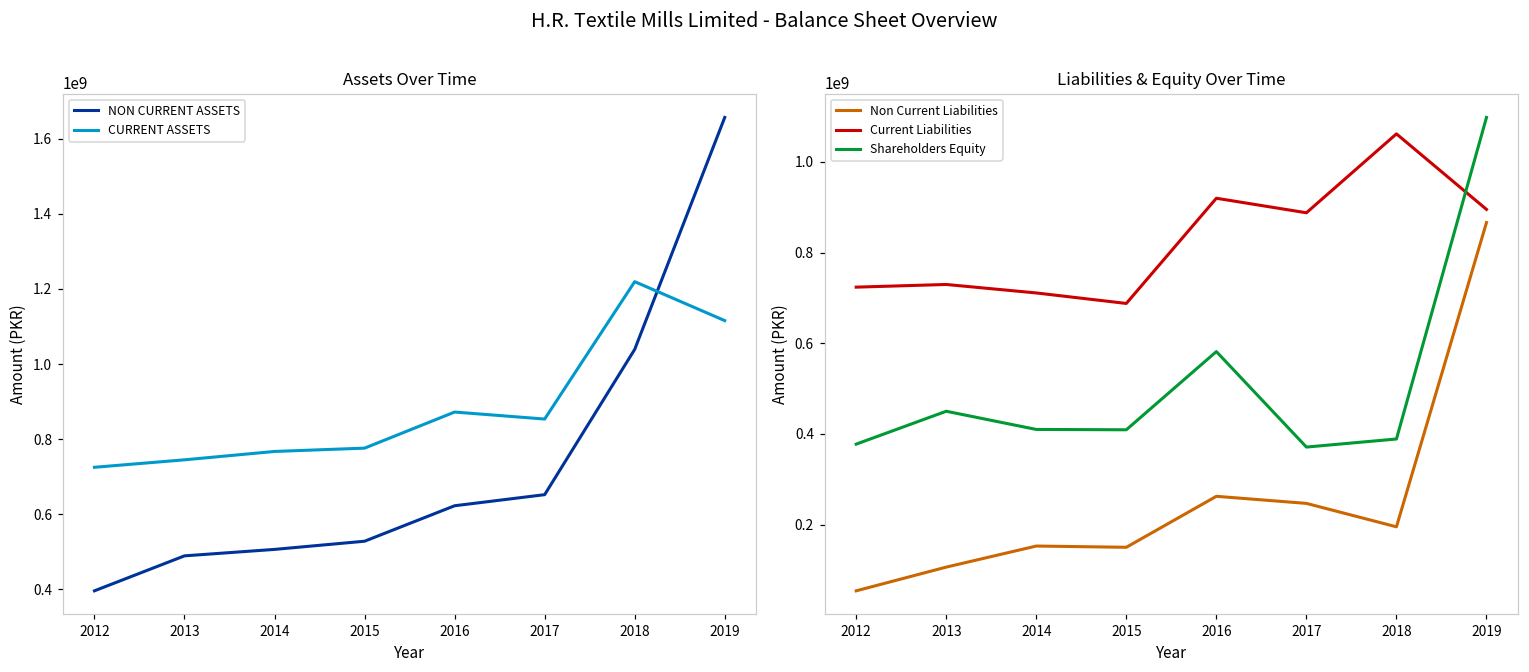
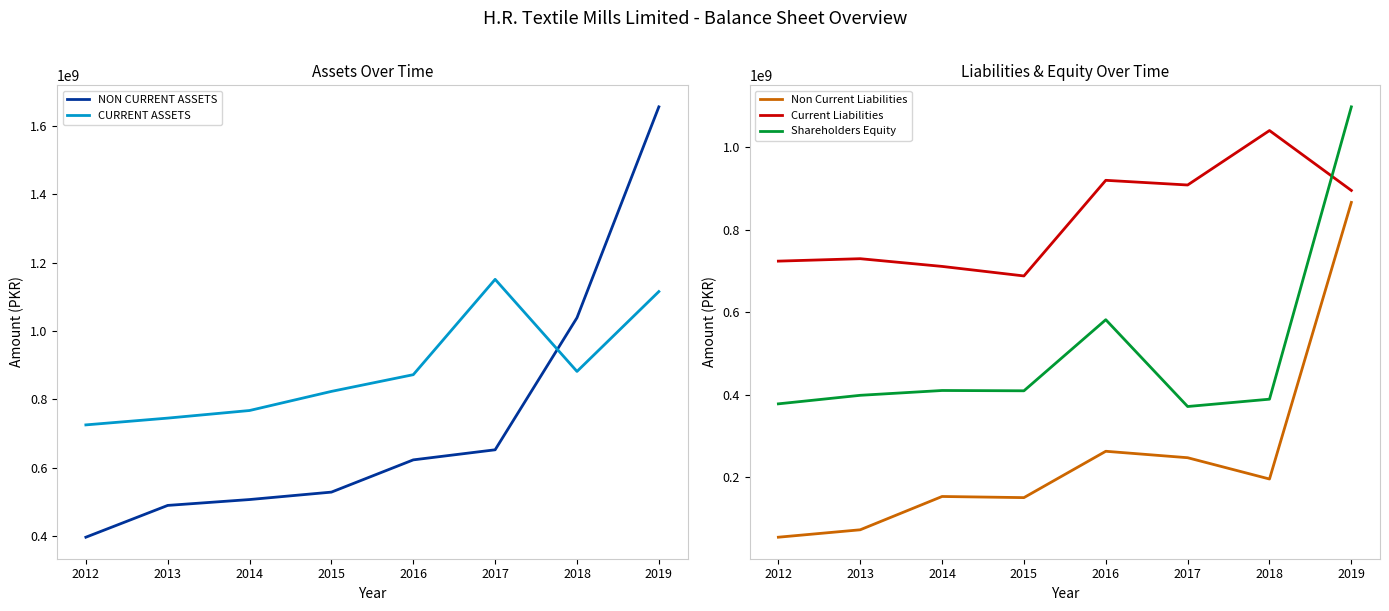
Assets Over Time, CURRENT ASSETS, 2015: 780000000 -> 820000000
Assets Over Time, CURRENT ASSETS, 2017: 850000000 -> 1150000000
Assets Over Time, CURRENT ASSETS, 2018: 1220000000 -> 880000000
Liabilities & Equity Over Time, Non Current Liabilities, 2013: 110000000 -> 70000000
Liabilities & Equity Over Time, Shareholders Equity, 2013: 450000000 -> 400000000
Liabilities & Equity Over Time, Current Liabilities, 2017: 890000000 -> 910000000
Liabilities & Equity Over Time, Current Liabilities, 2018: 1060000000 -> 1040000000
